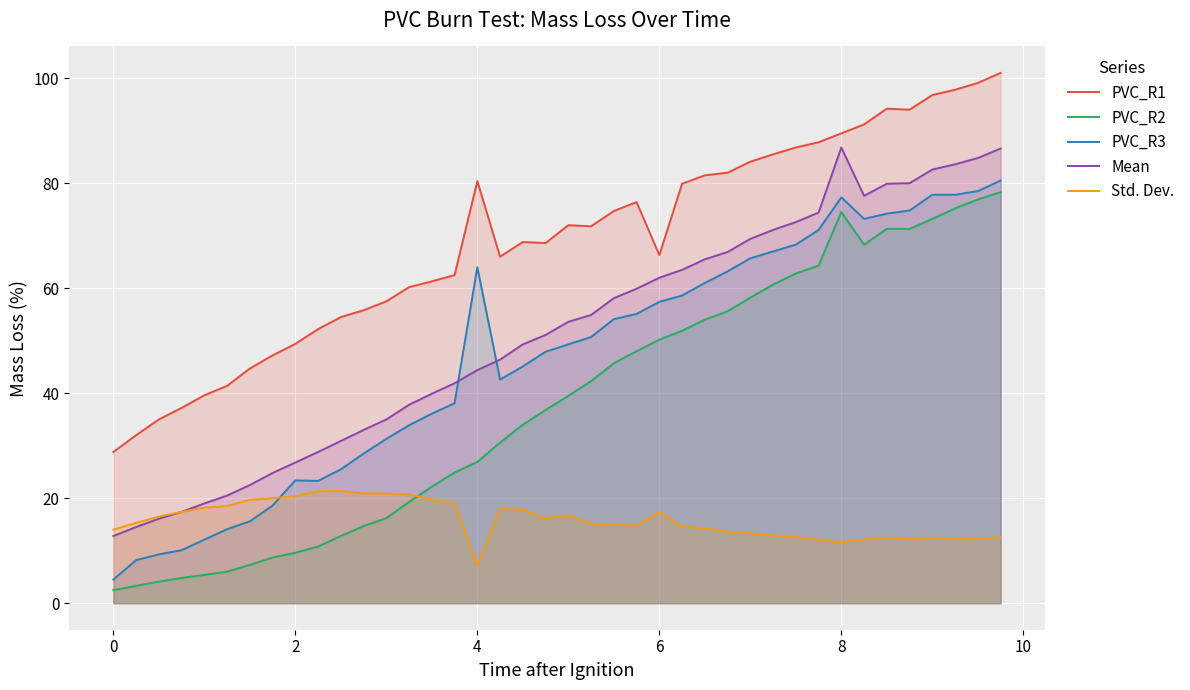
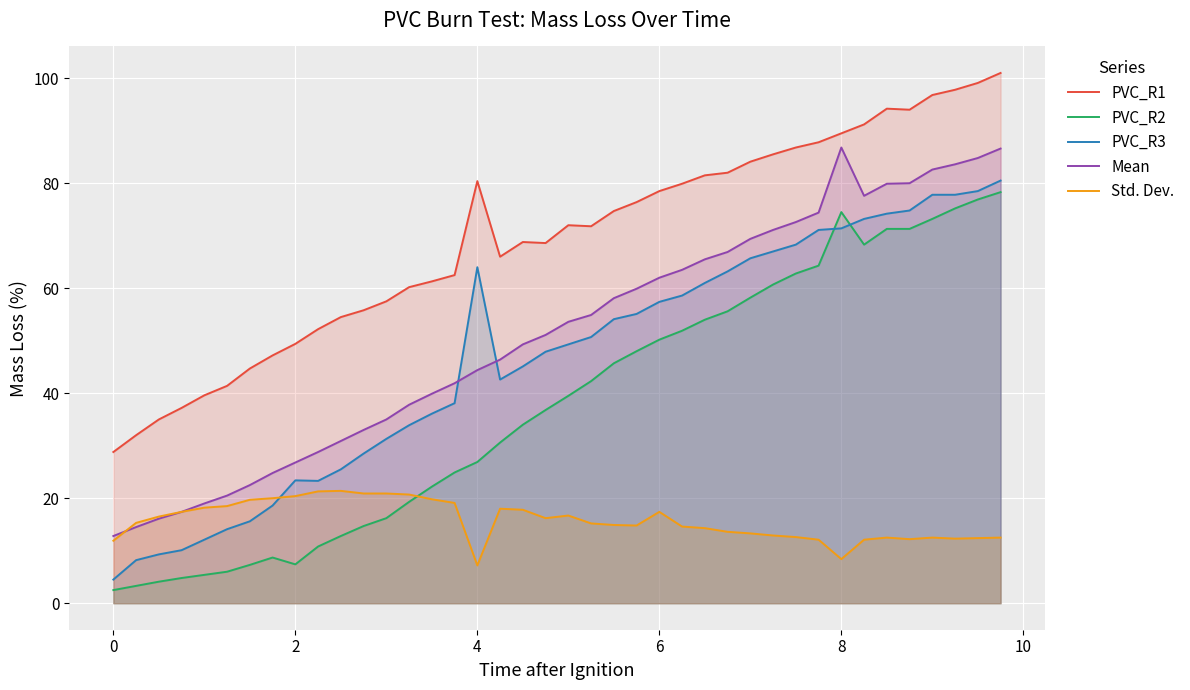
Std. Dev., 0: 14 -> 12
PVC_R2, 2: 10 -> 7
PVC_R1, 6: 66 -> 79
PVC_R3, 8: 77 -> 71
Std. Dev., 8: 12 -> 8
